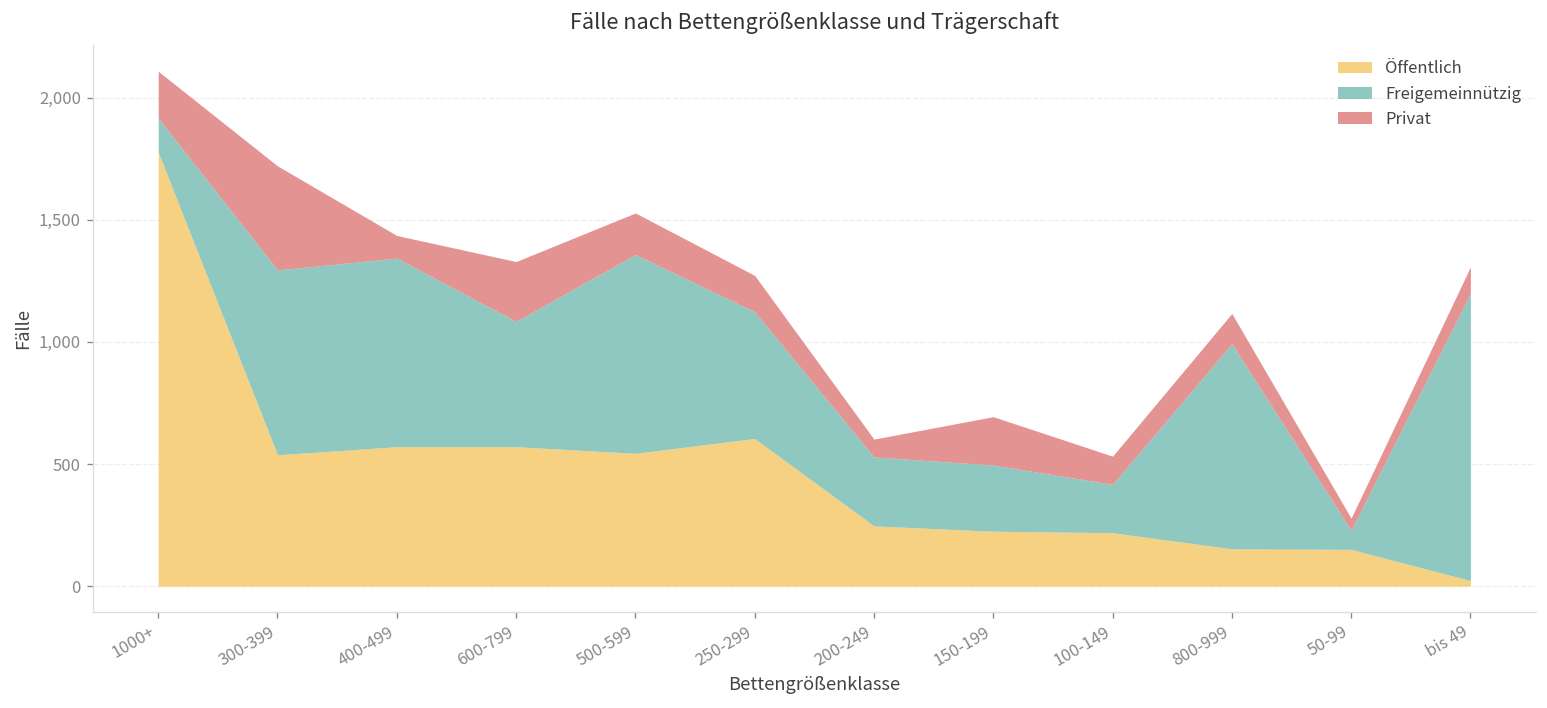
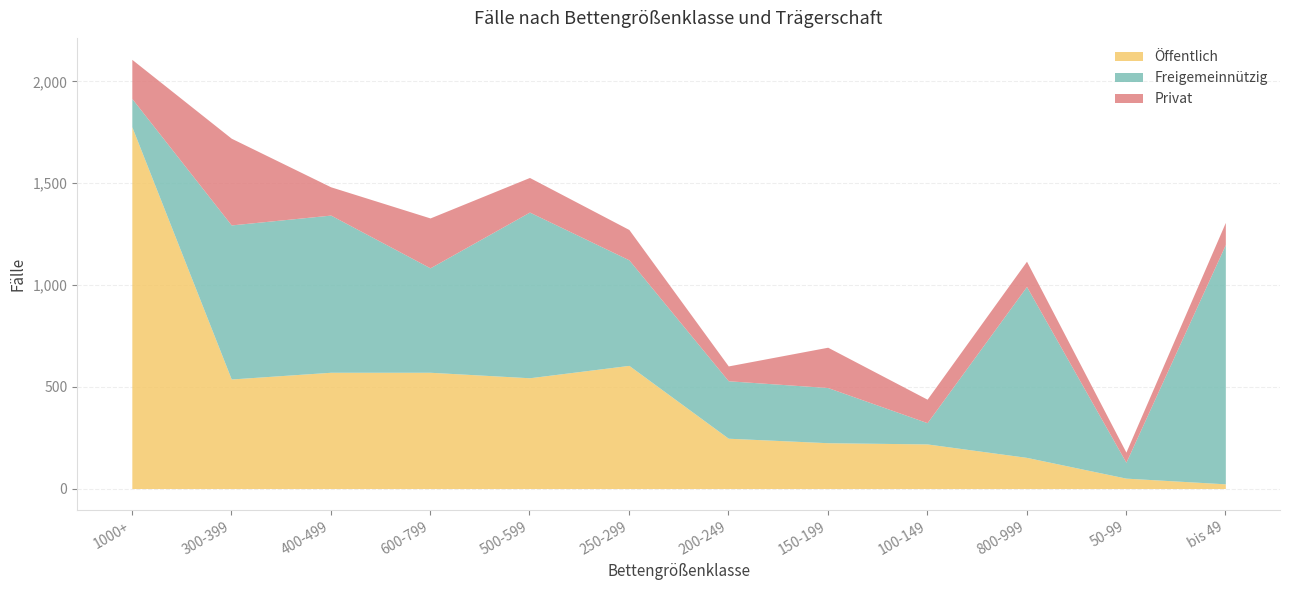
Privat, 400-499: 90 -> 140
Freigemeinnützig, 100-149: 200 -> 100
Öffentlich, 50-99: 150 -> 50
